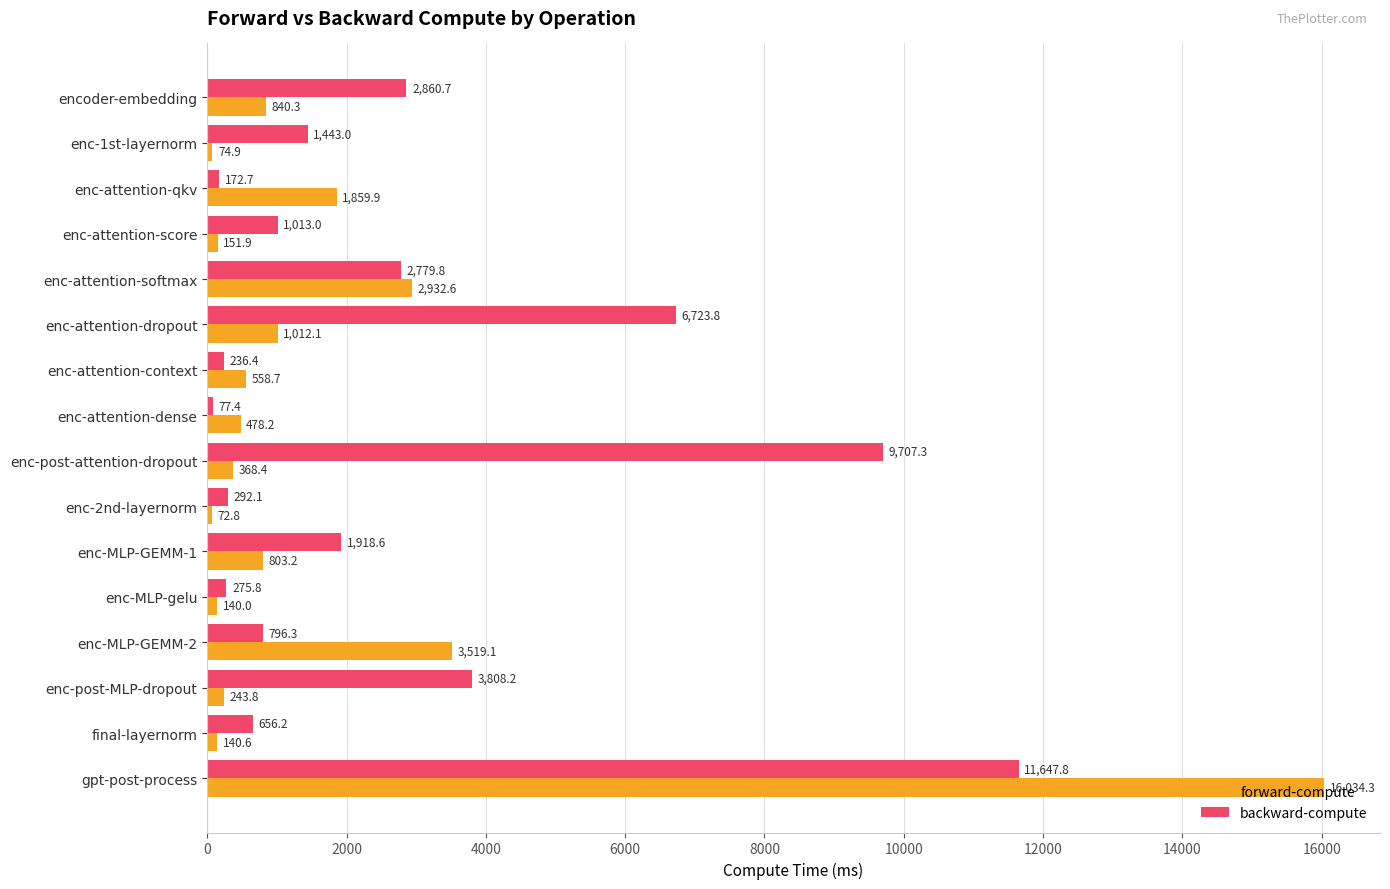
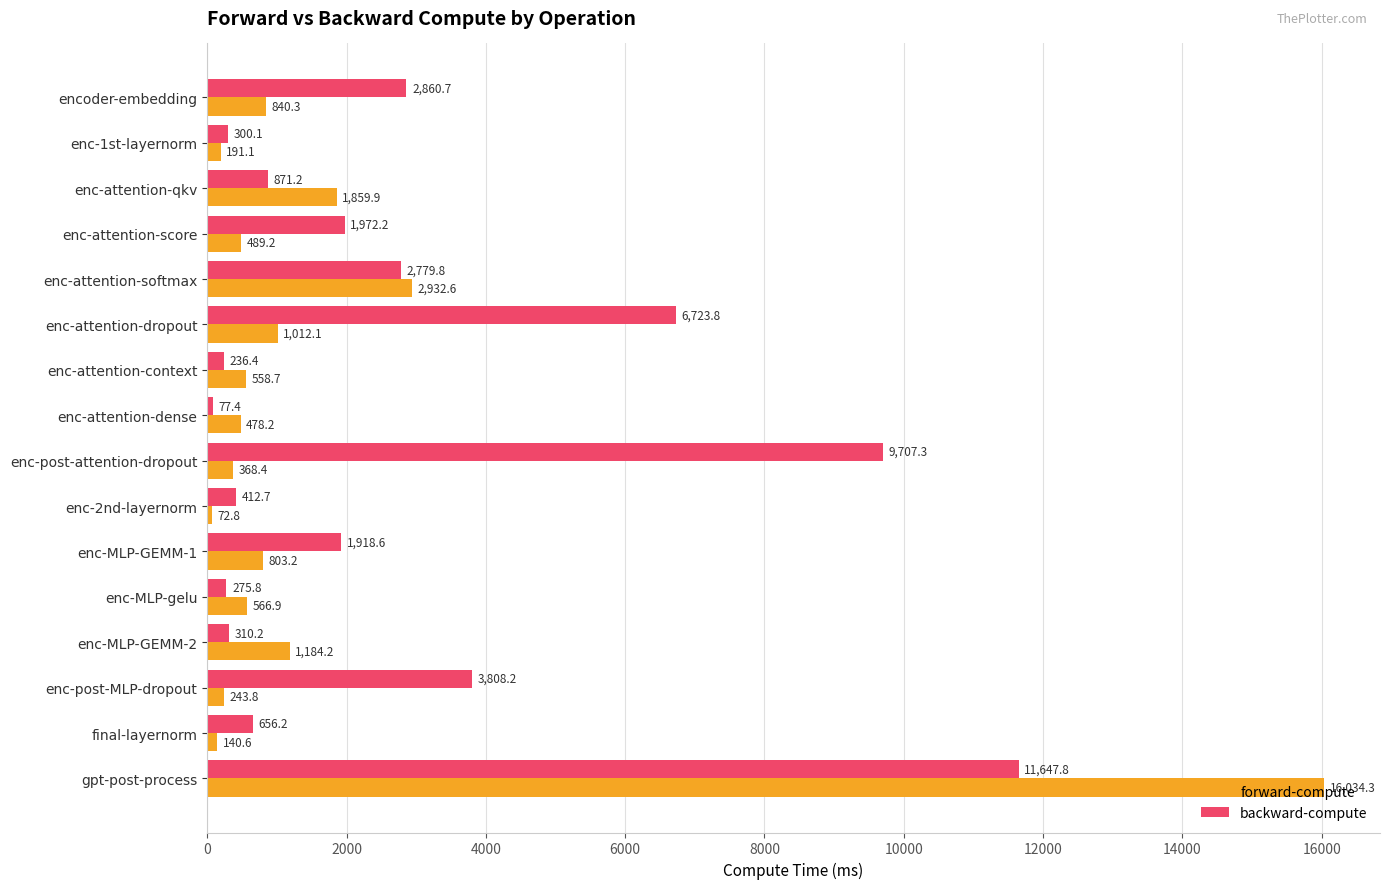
backward-compute, enc-1st-layernorm: 1,443.0 -> 300.1
forward-compute, enc-1st-layernorm: 74.9 -> 191.1
backward-compute, enc-attention-qkv: 172.7 -> 871.2
backward-compute, enc-attention-score: 1,013.0 -> 1,972.2
forward-compute, enc-attention-score: 151.9 -> 489.2
backward-compute, enc-2nd-layernorm: 292.1 -> 412.7
forward-compute, enc-MLP-gelu: 140.0 -> 566.9
backward-compute, enc-MLP-GEMM-2: 796.3 -> 310.2
forward-compute, enc-MLP-GEMM-2: 3,519.1 -> 1,184.2
